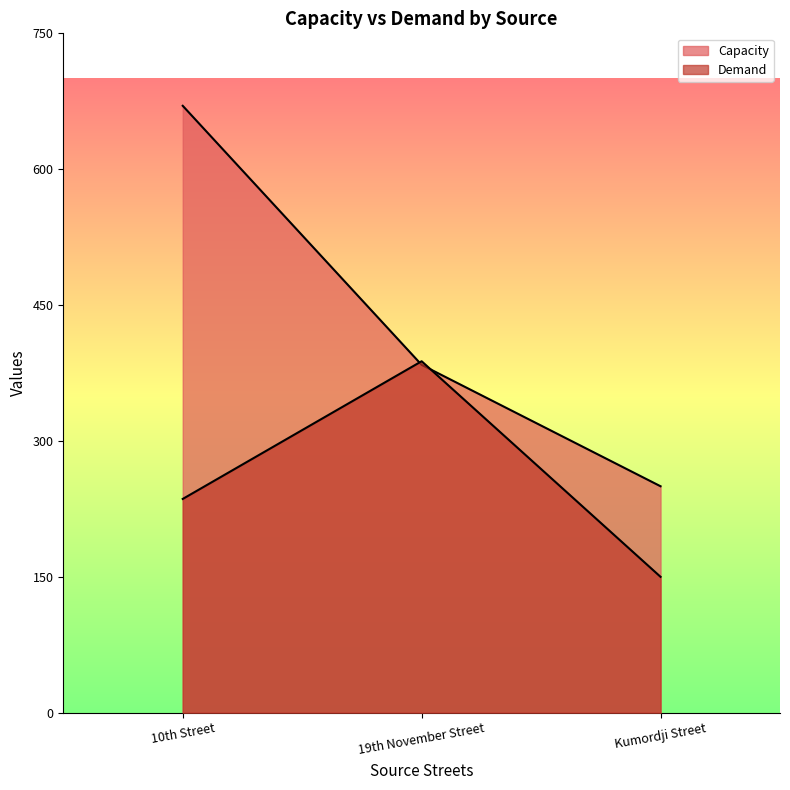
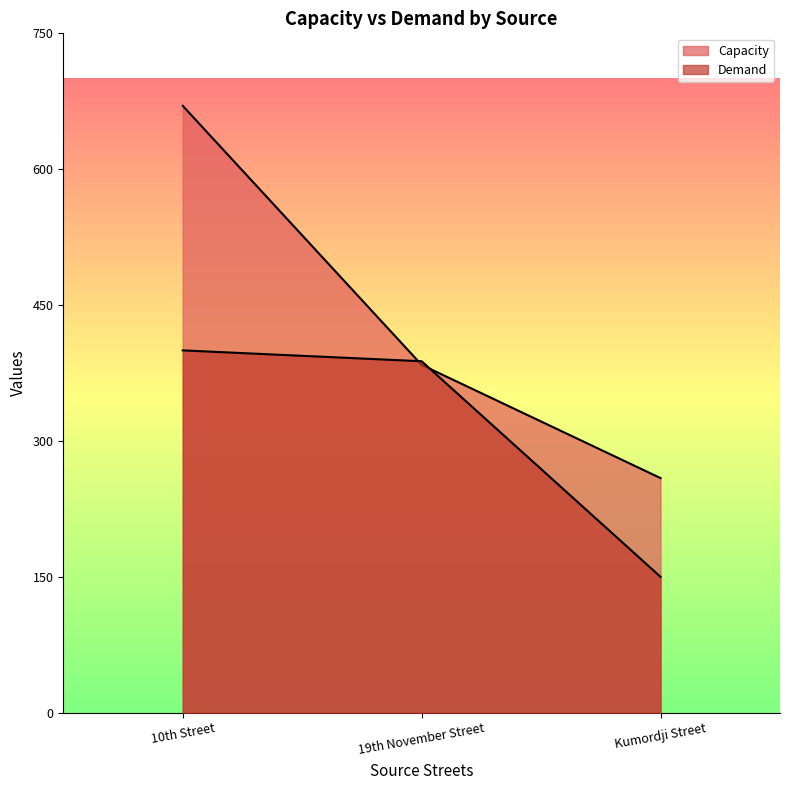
Demand, 10th Street: 240 -> 400
Capacity, Kumordji Street: 250 -> 260
